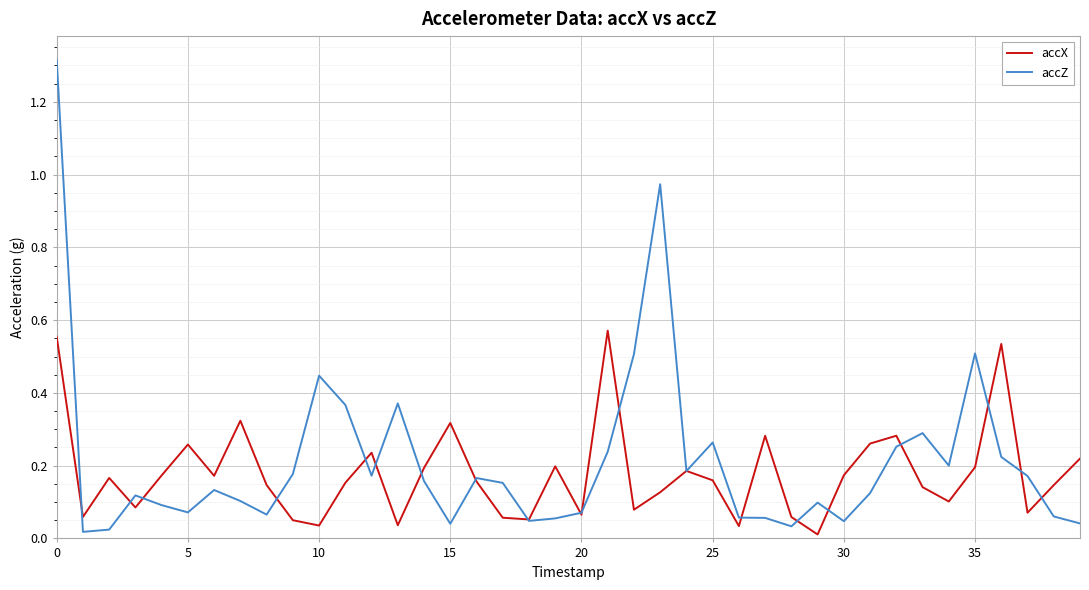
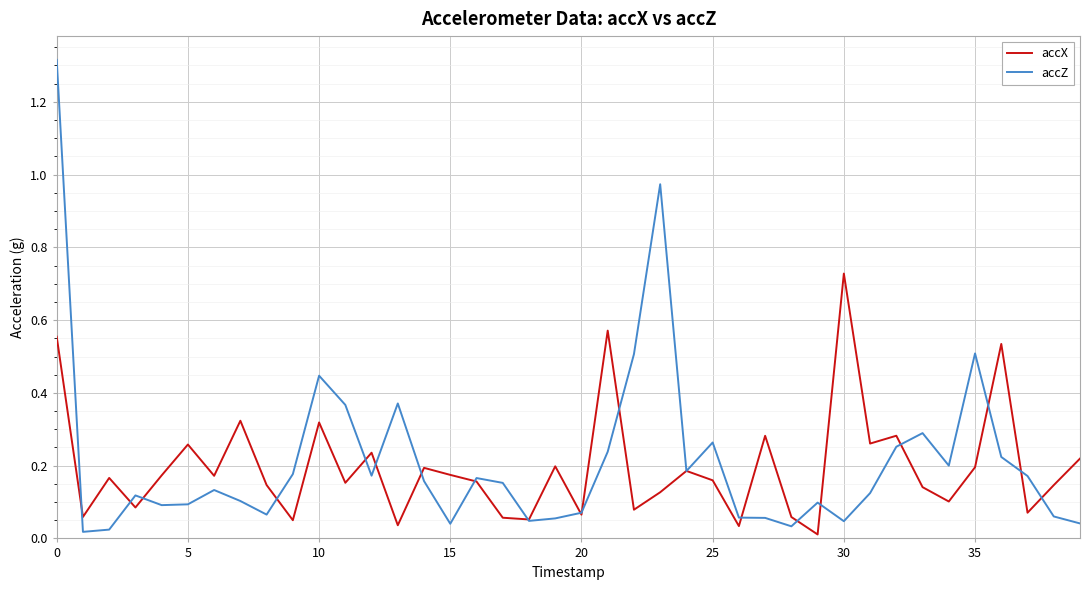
accZ, 5: 0.07 -> 0.09
accX, 10: 0.04 -> 0.32
accX, 15: 0.32 -> 0.17
accX, 30: 0.17 -> 0.73
